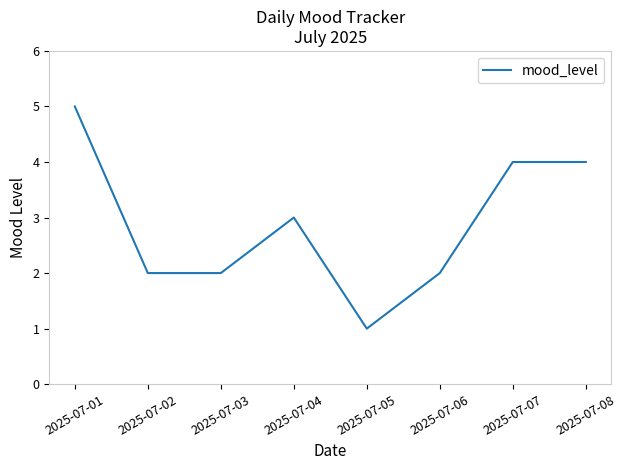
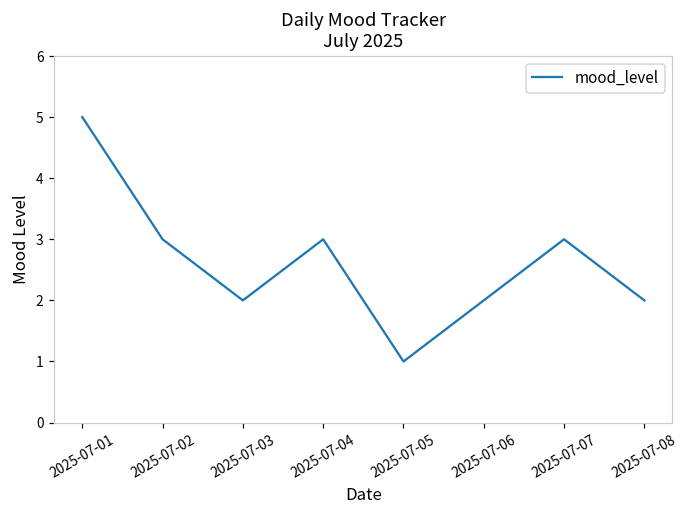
2025-07-02: 2 -> 3
2025-07-07: 4 -> 3
2025-07-08: 4 -> 2
